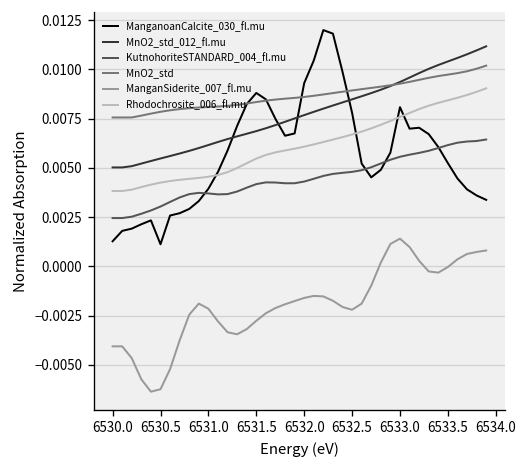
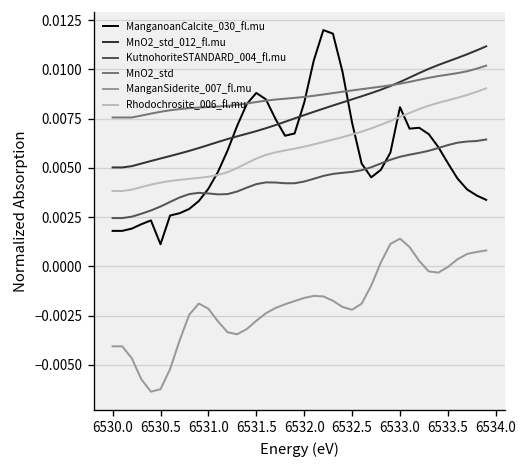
ManganoanCalcite_030_fl.mu, 6530.0: 0.0013 -> 0.0018
ManganoanCalcite_030_fl.mu, 6532.0: 0.0093 -> 0.0083
ManganoanCalcite_030_fl.mu, 6532.5: 0.0078 -> 0.0073
